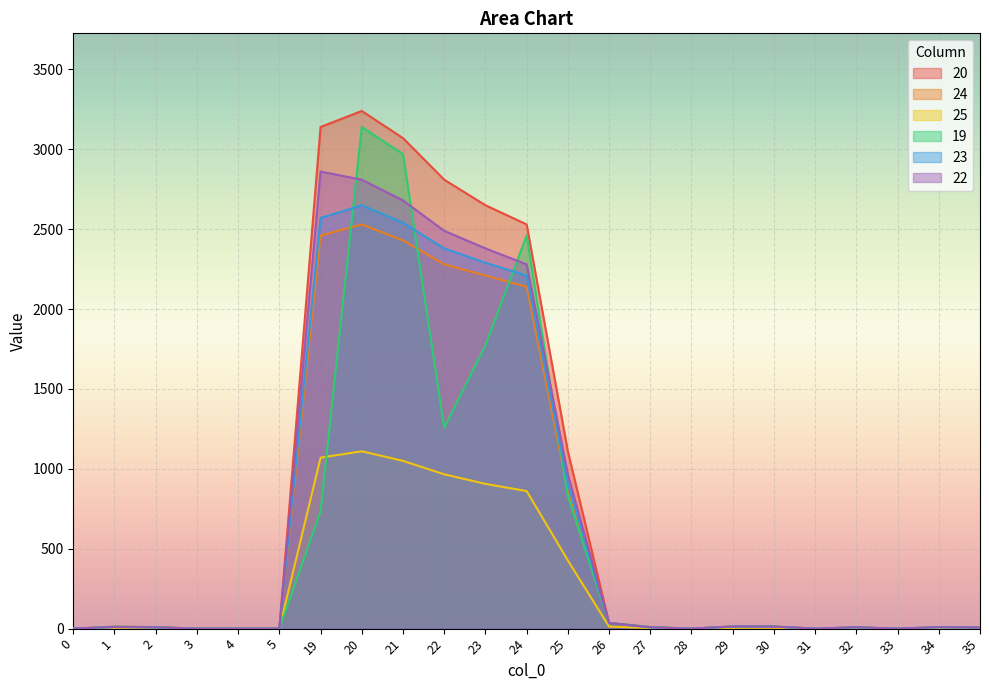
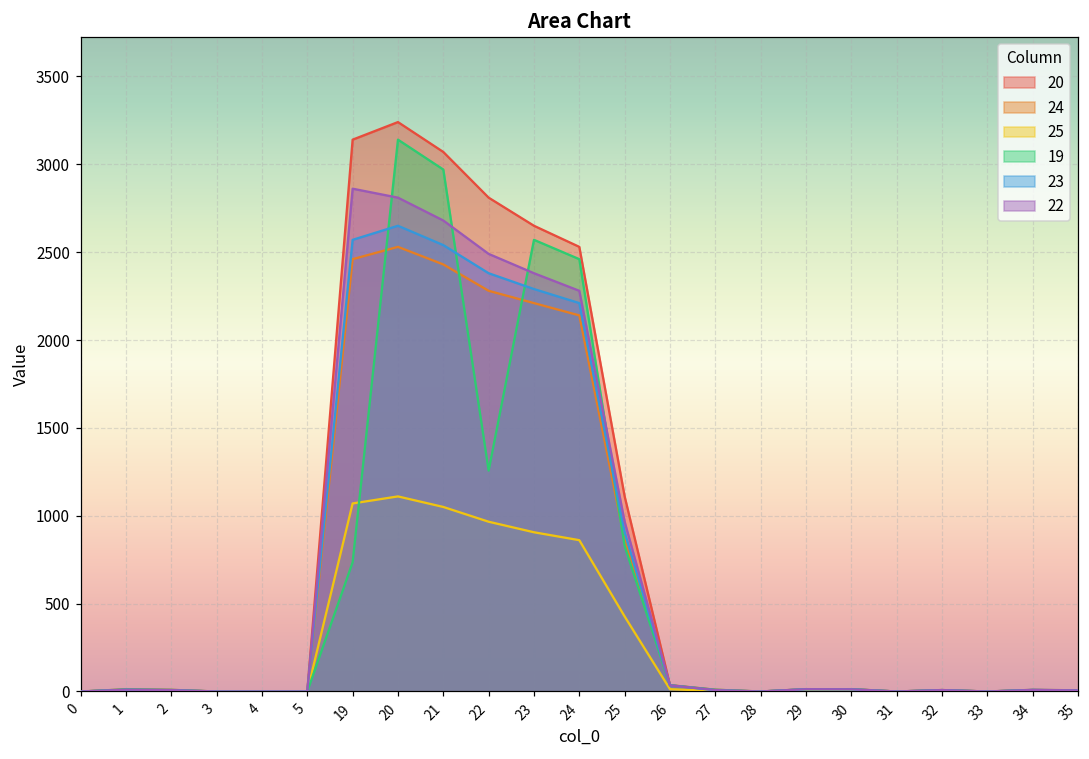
19, 23: 1770 -> 2570
